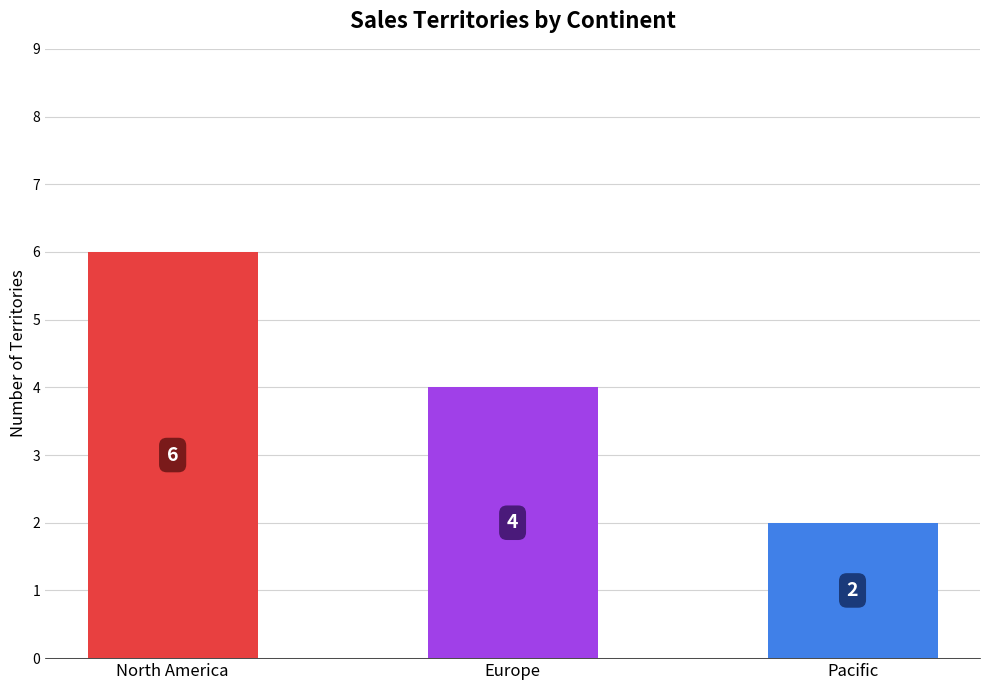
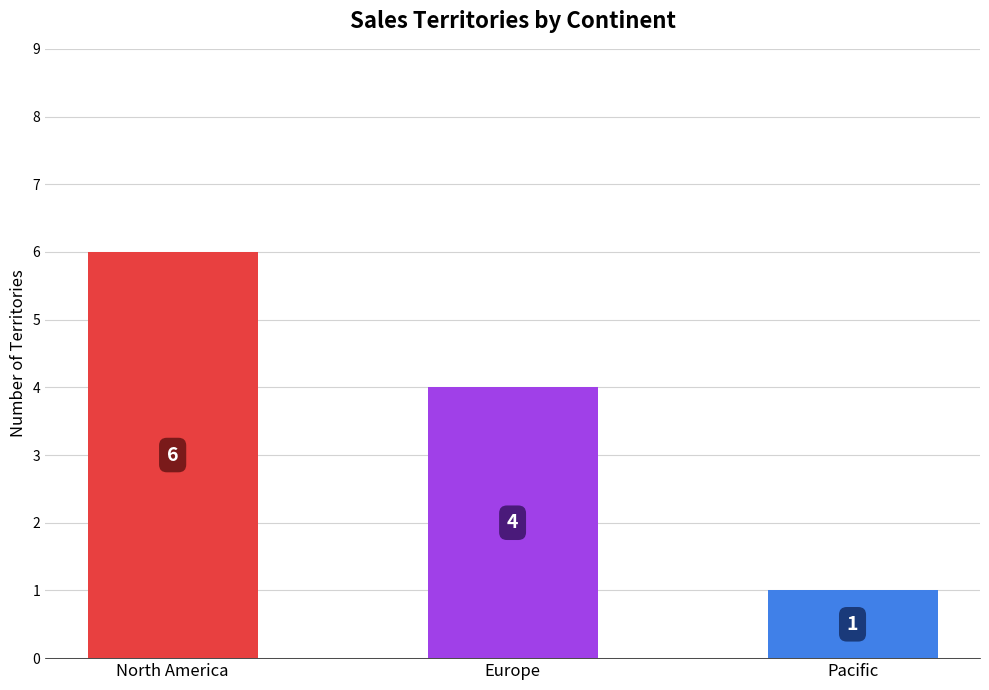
Pacific: 2 -> 1
